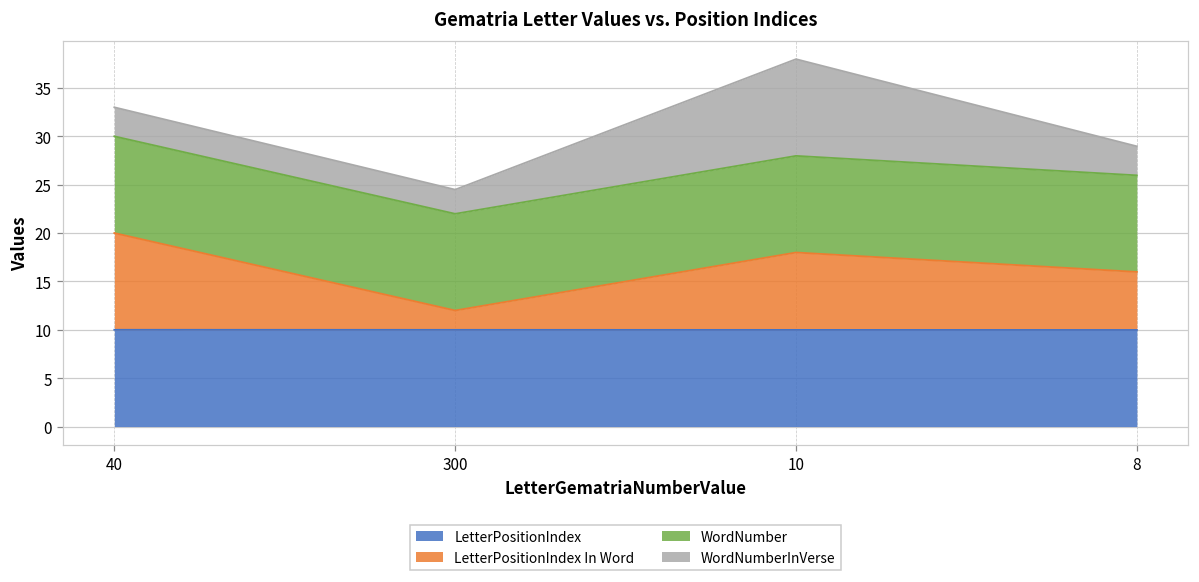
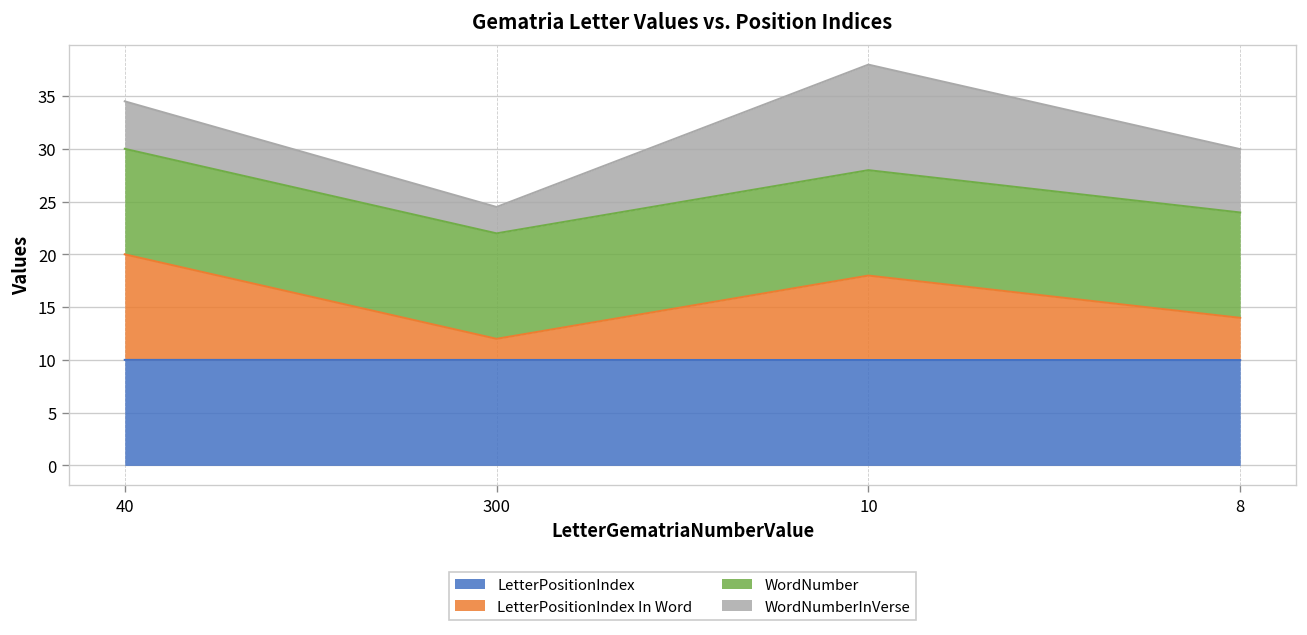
WordNumberInVerse, 40: 3 -> 5
LetterPositionIndex In Word, 8: 6 -> 4
WordNumberInVerse, 8: 3 -> 6
